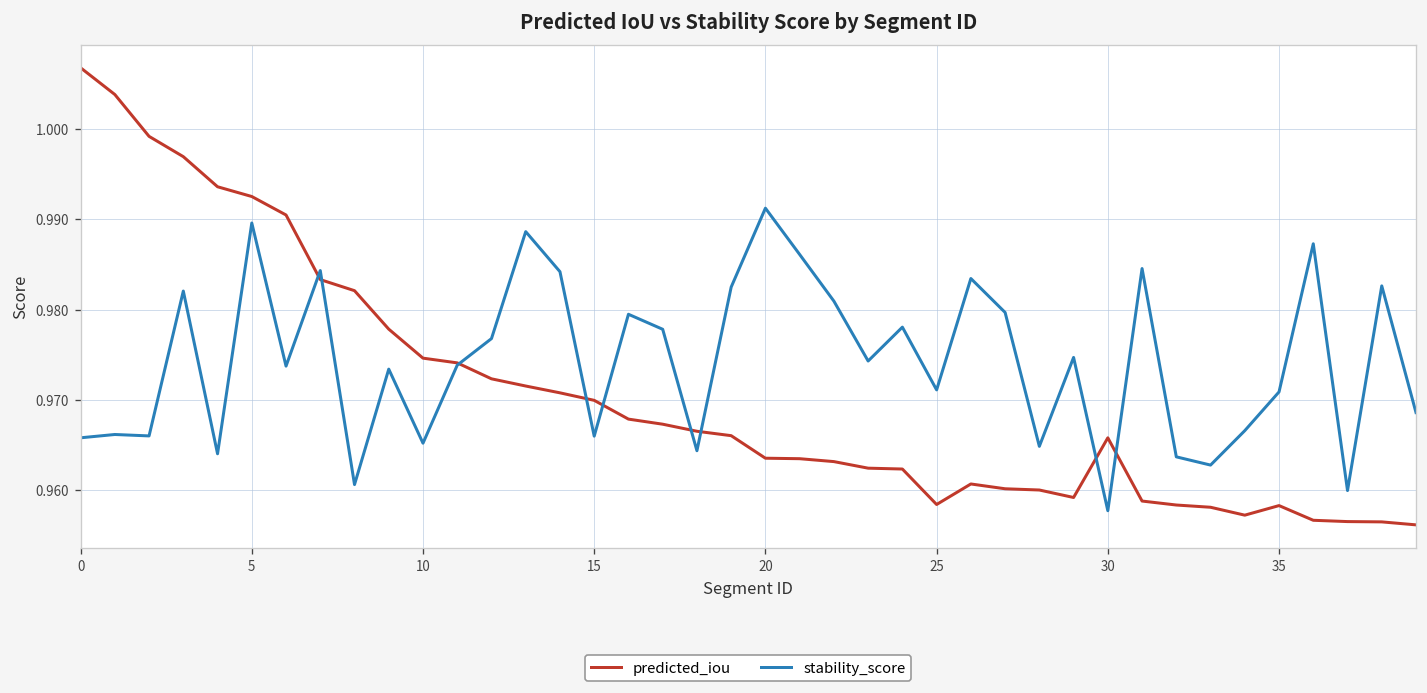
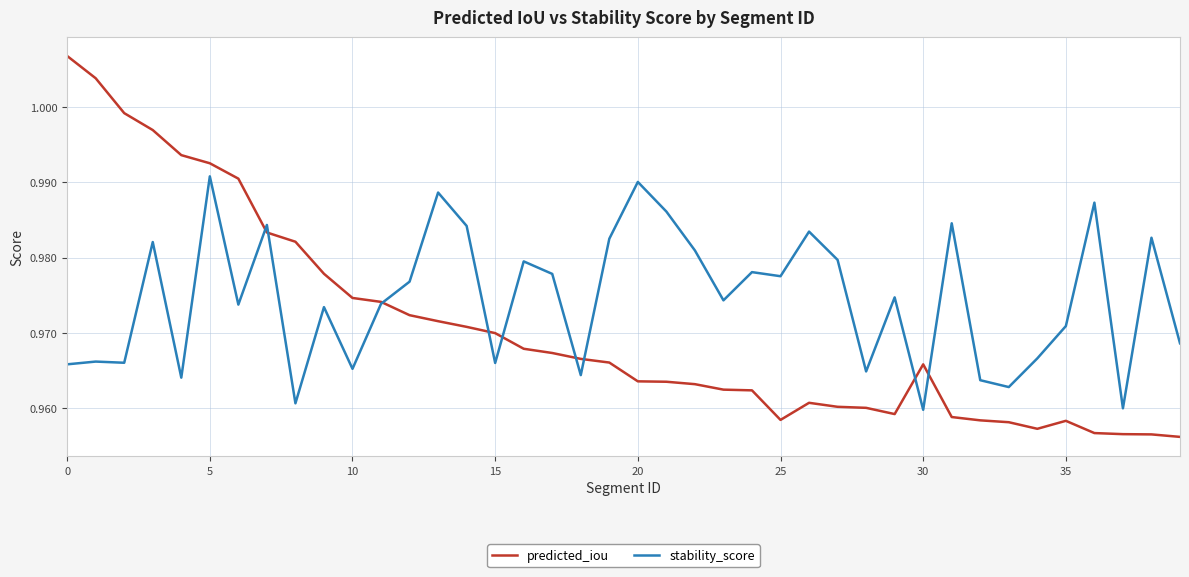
stability_score, 5: 0.990 -> 0.991
stability_score, 20: 0.991 -> 0.990
stability_score, 25: 0.971 -> 0.978
stability_score, 30: 0.958 -> 0.960
